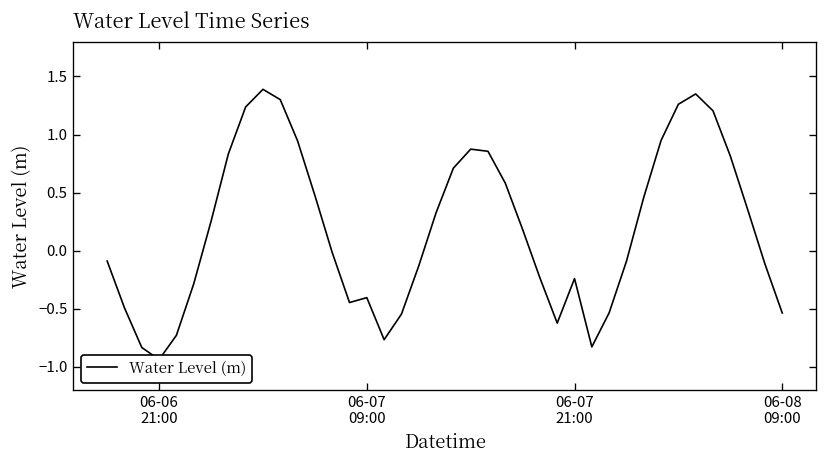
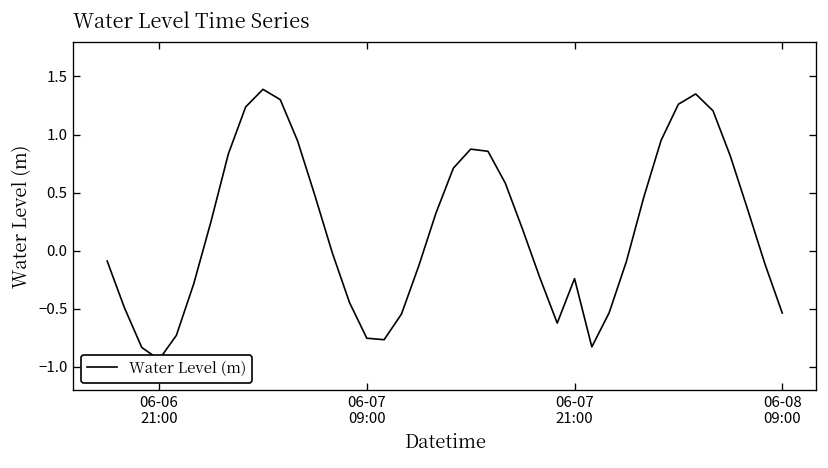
06-07 09:00: -0.4 -> -0.8
